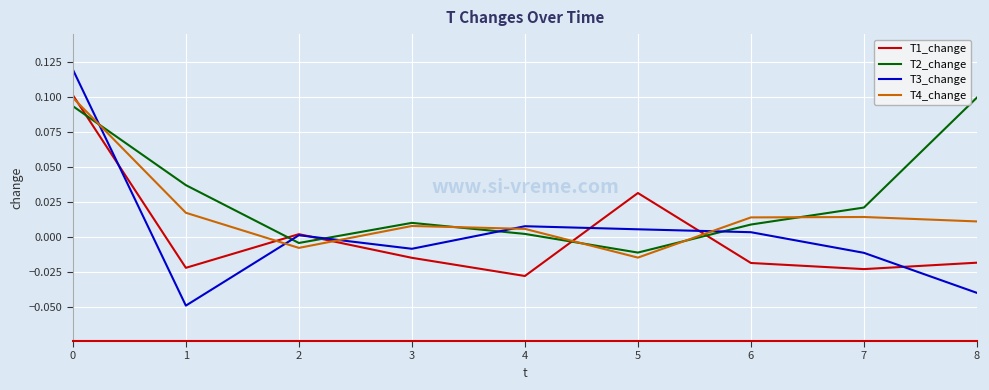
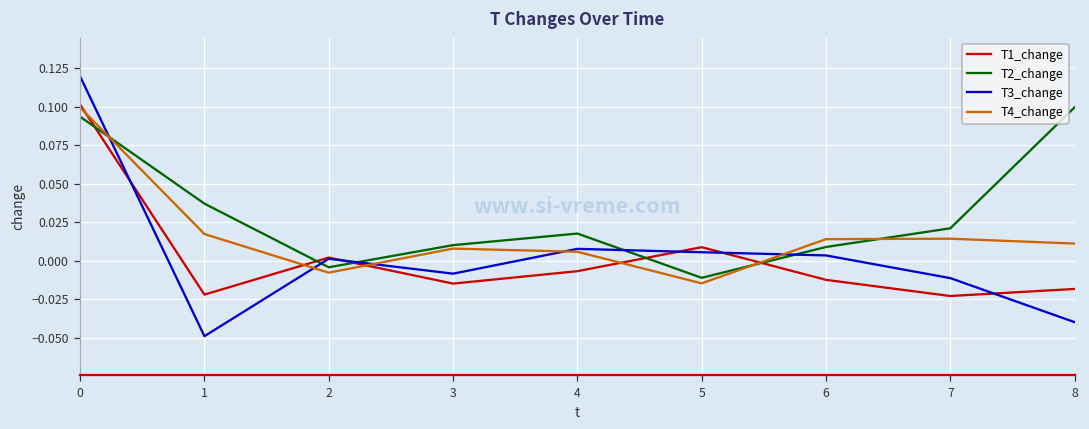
T1_change, 4: -0.028 -> -0.007
T2_change, 4: 0.002 -> 0.018
T1_change, 5: 0.031 -> 0.009
T1_change, 6: -0.019 -> -0.012
